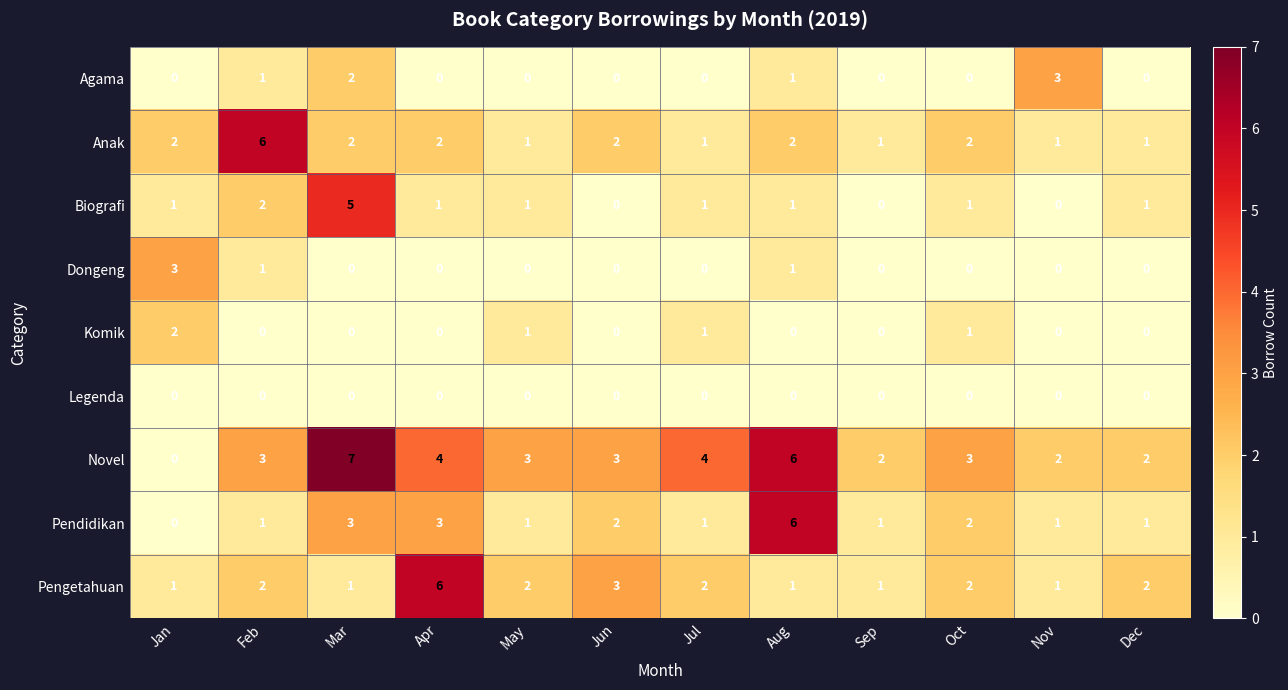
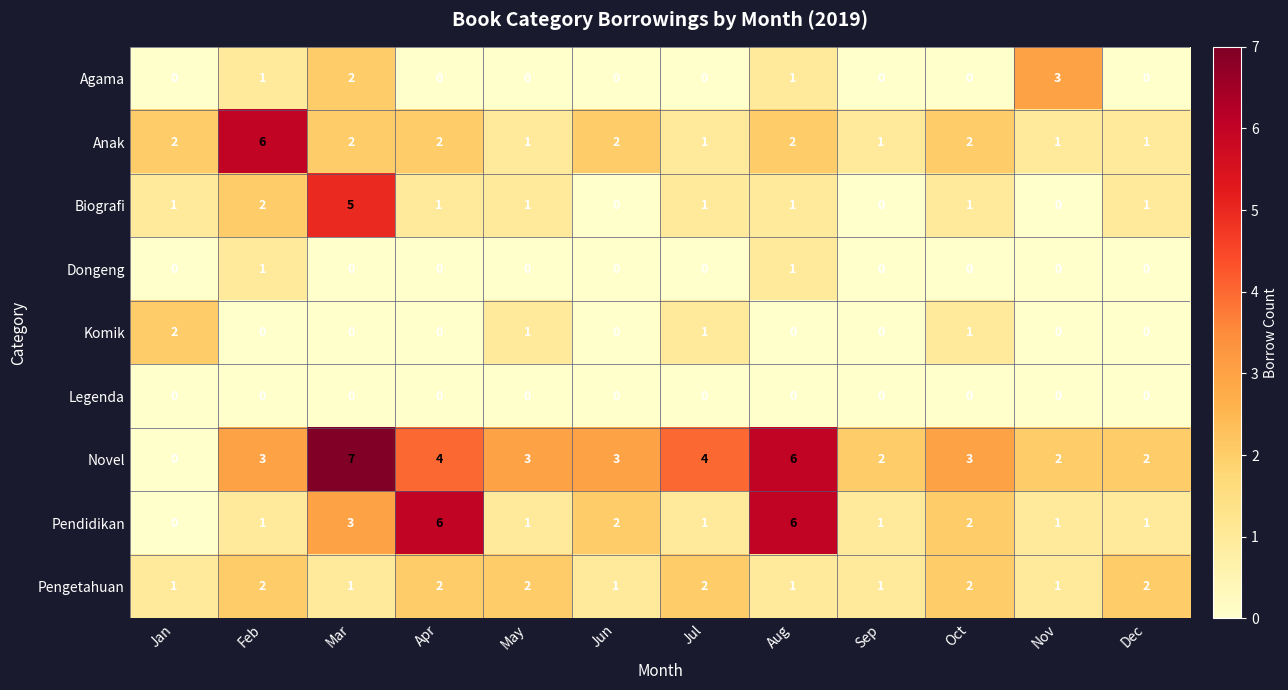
Dongeng, Jan: 3 -> 0
Pendidikan, Apr: 3 -> 6
Pengetahuan, Apr: 6 -> 2
Pengetahuan, Jun: 3 -> 1
